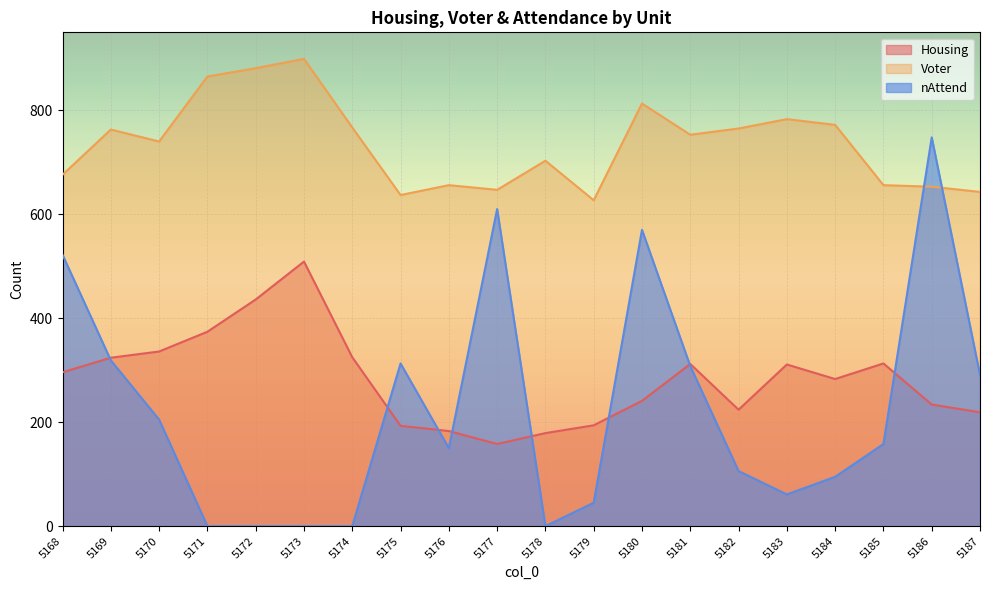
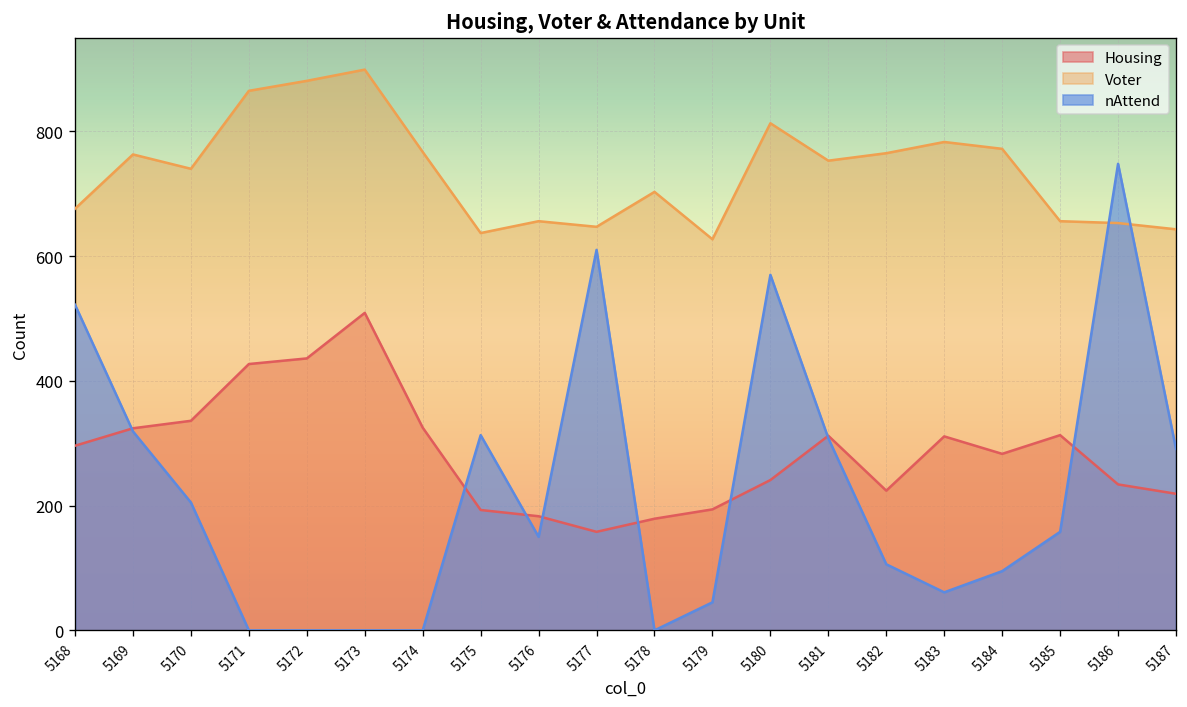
Housing, 5171: 370 -> 430
